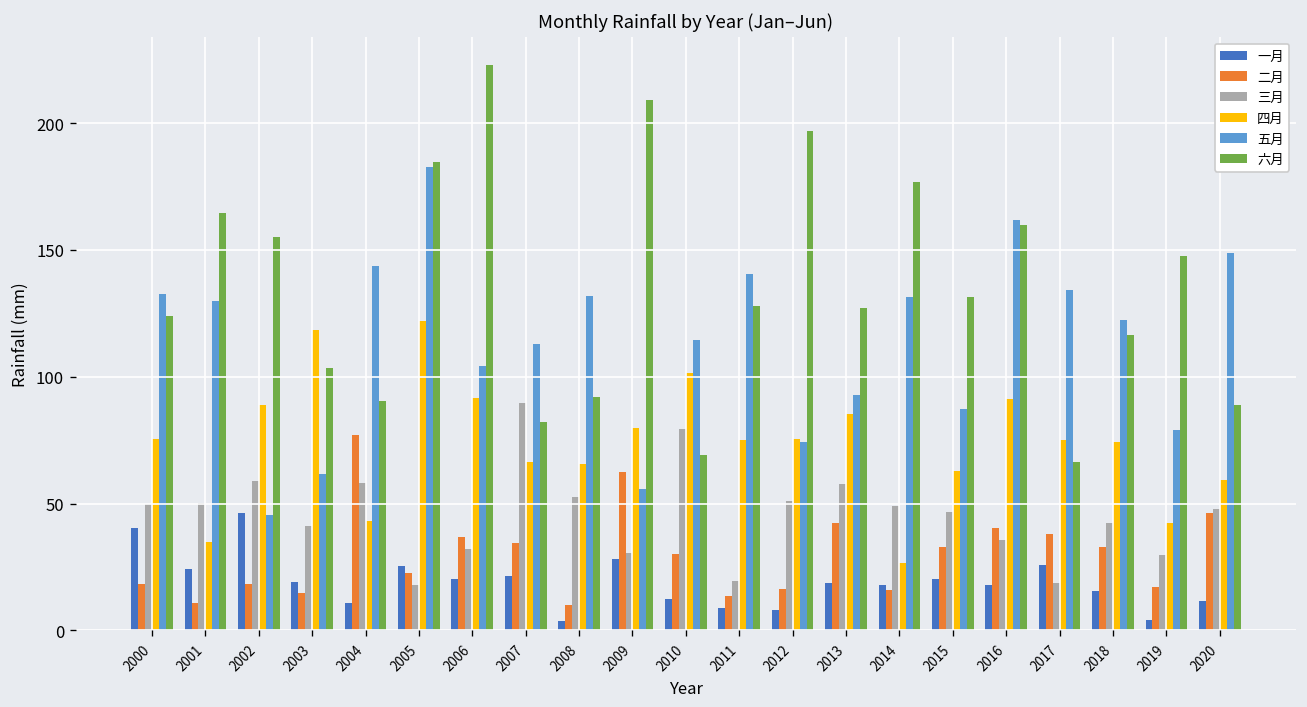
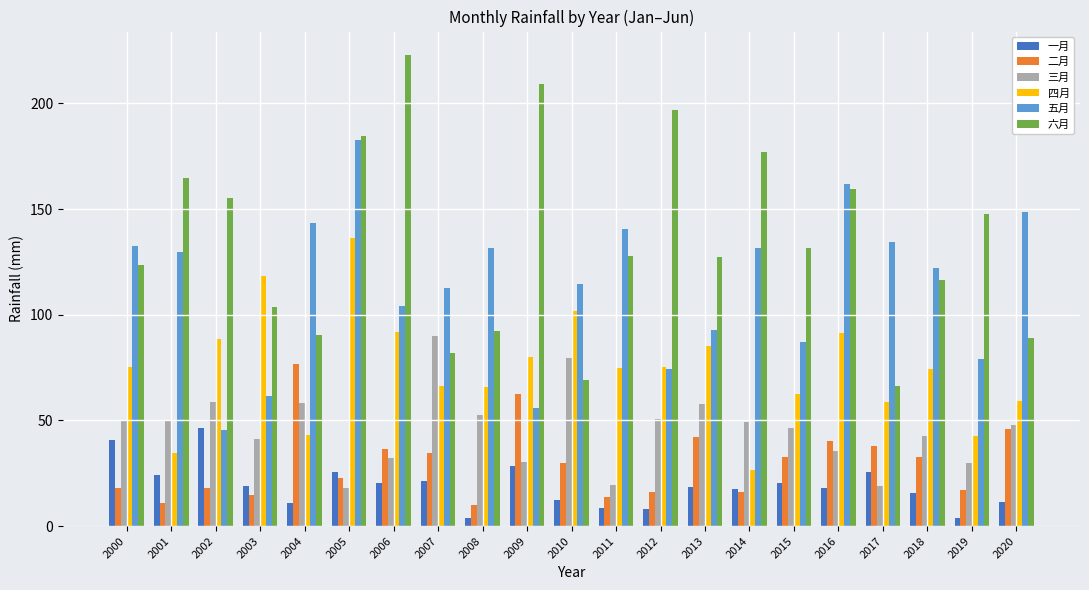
四月, 2005: 122 -> 136
四月, 2017: 75 -> 59
